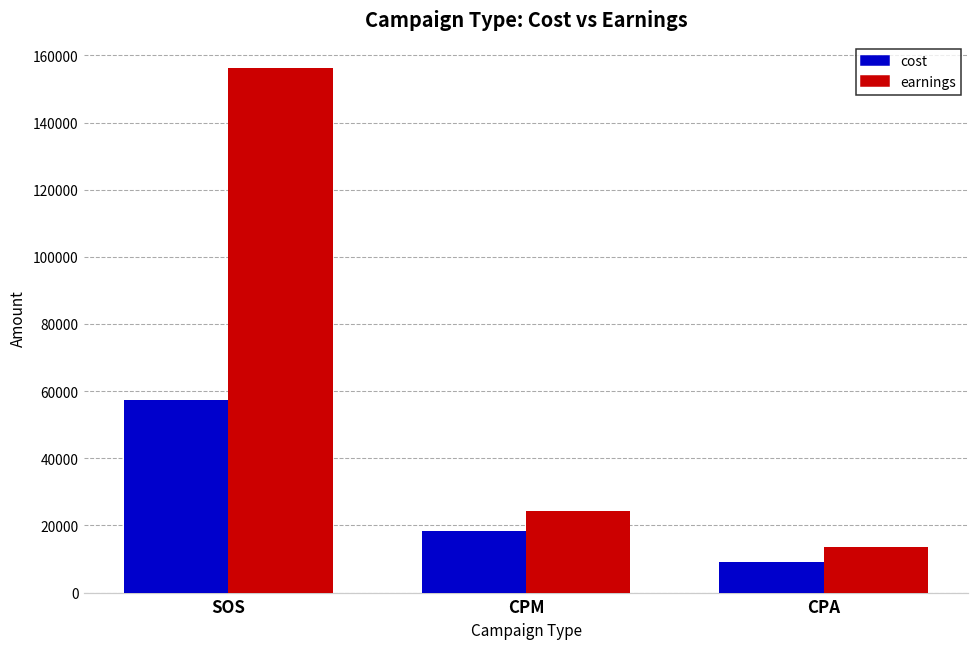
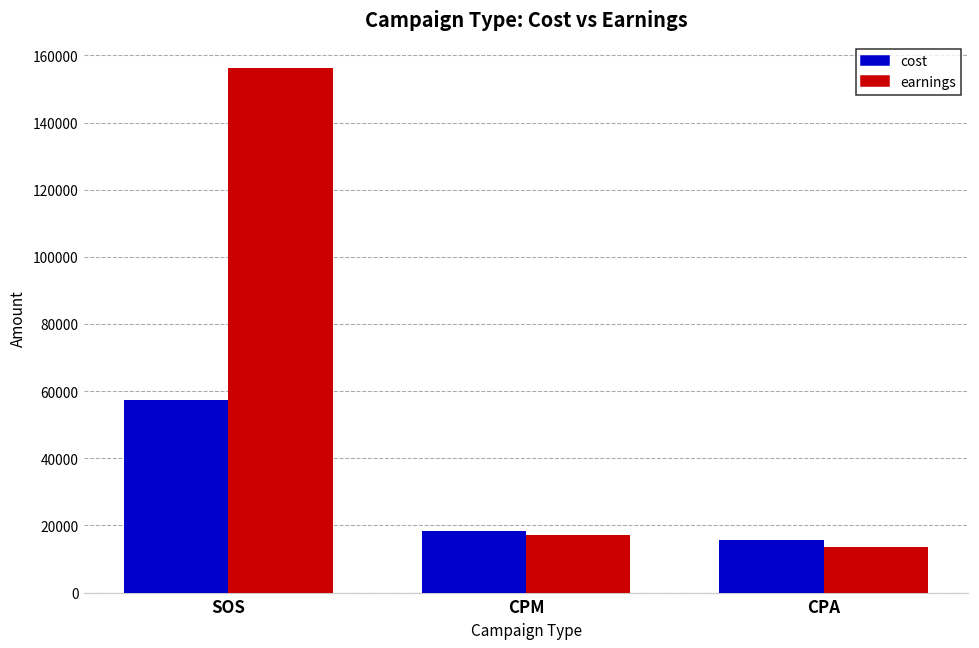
earnings, CPM: 24000 -> 17000
cost, CPA: 9000 -> 16000
